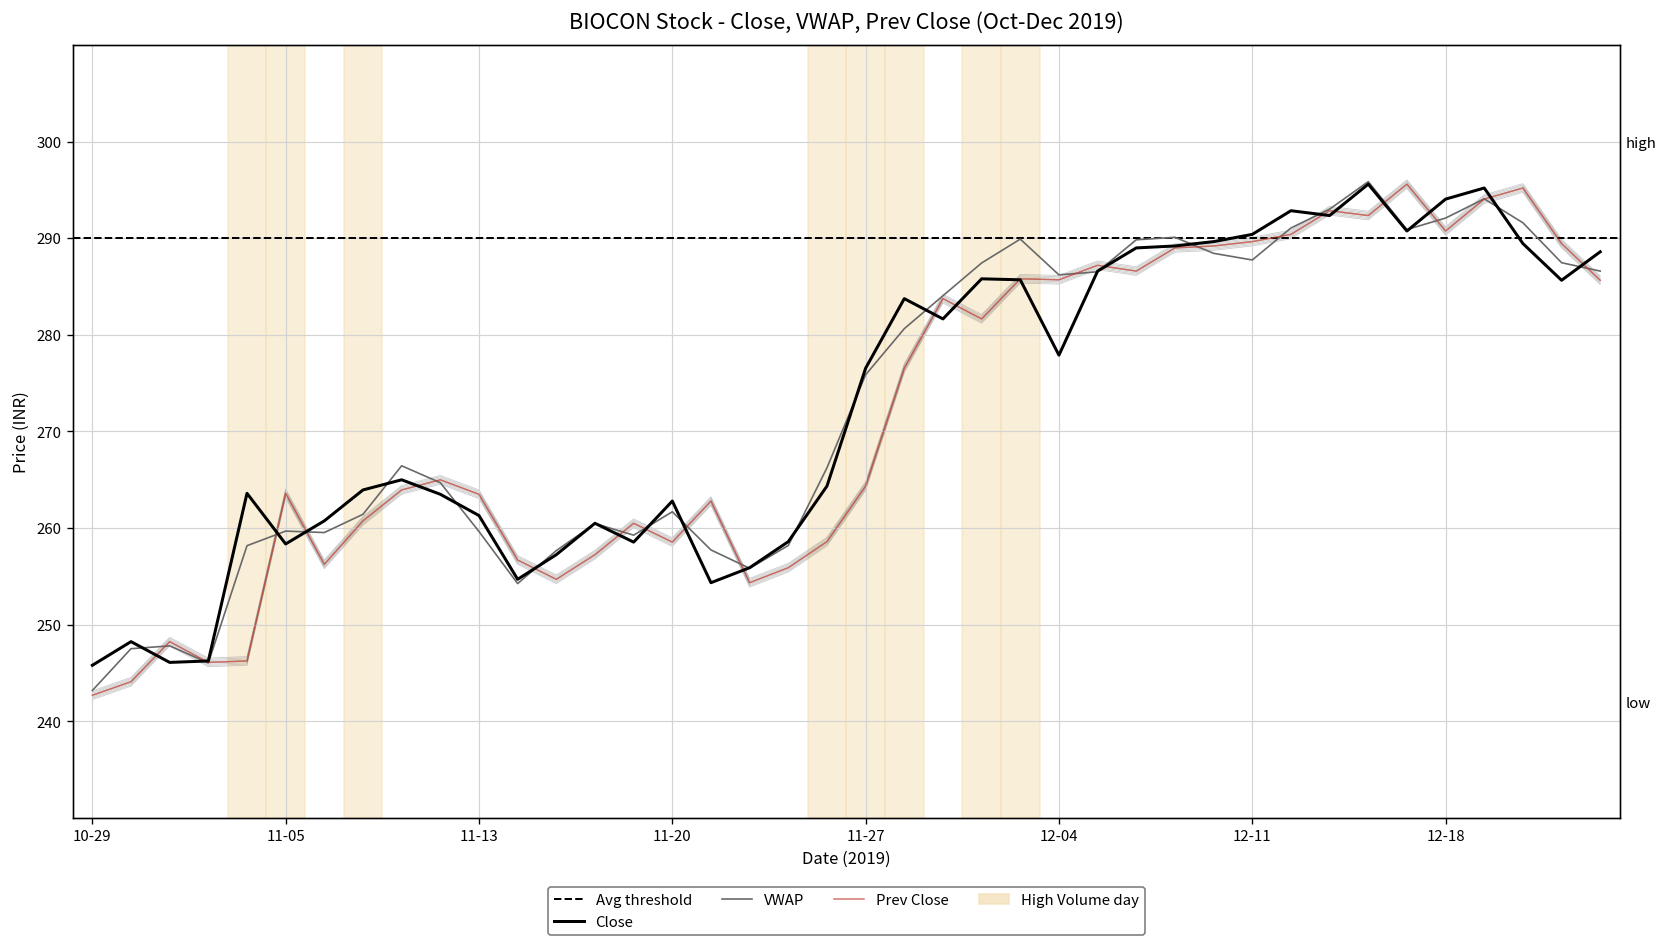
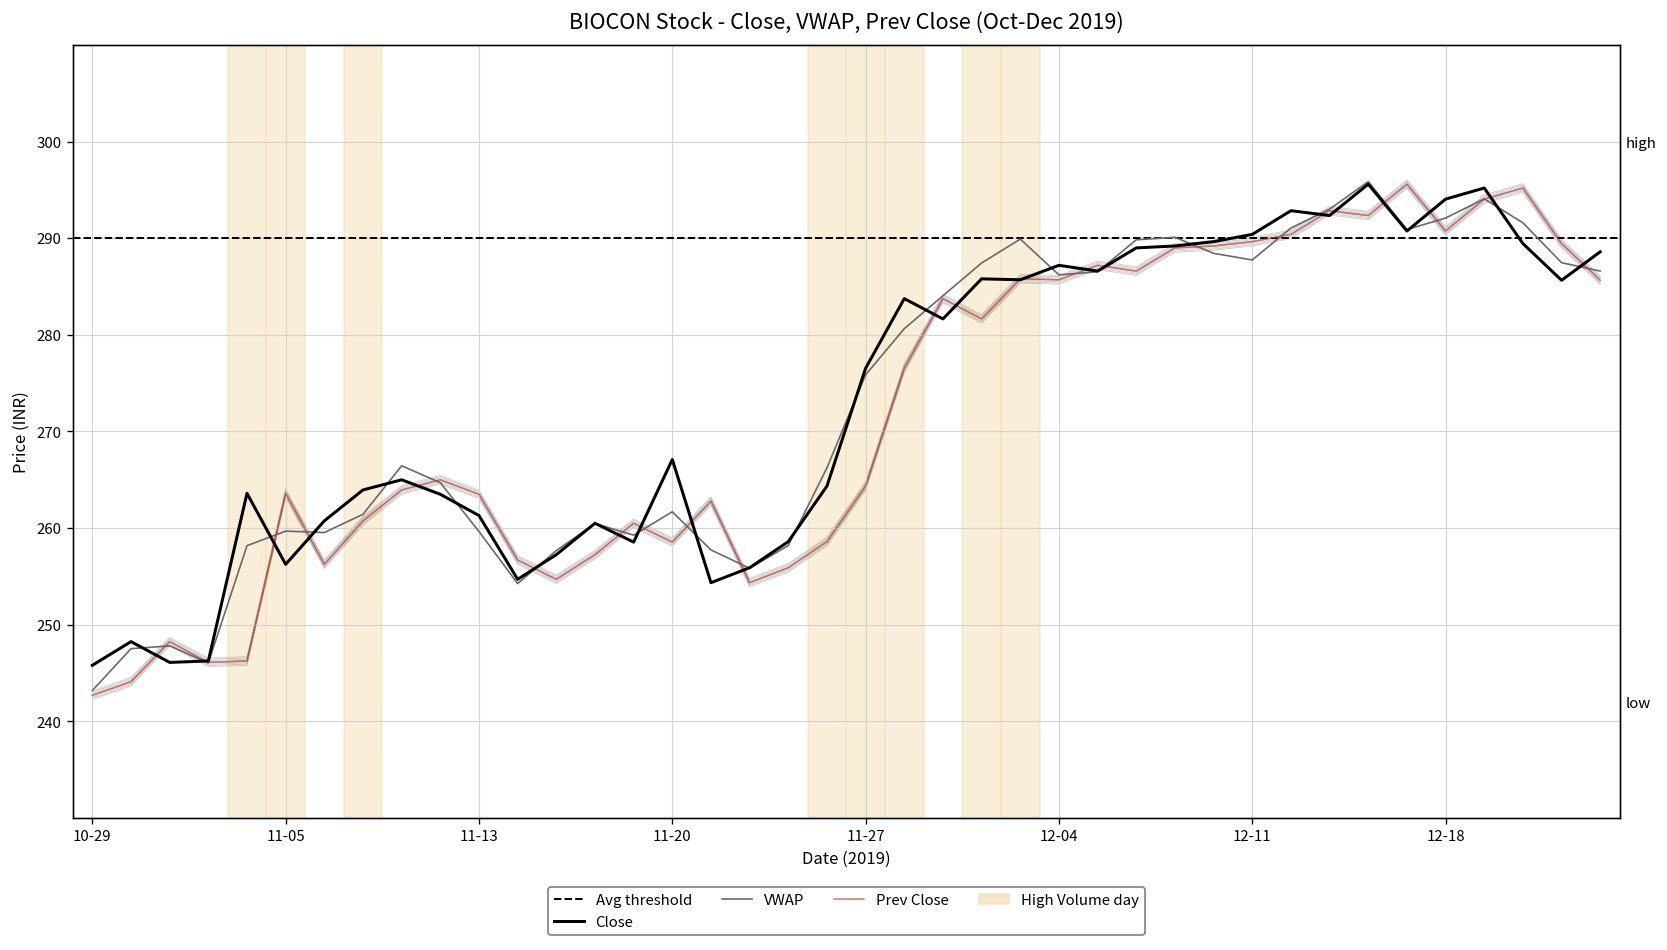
Close, 11-05: 258 -> 256
Close, 11-20: 263 -> 267
Close, 12-04: 278 -> 287
